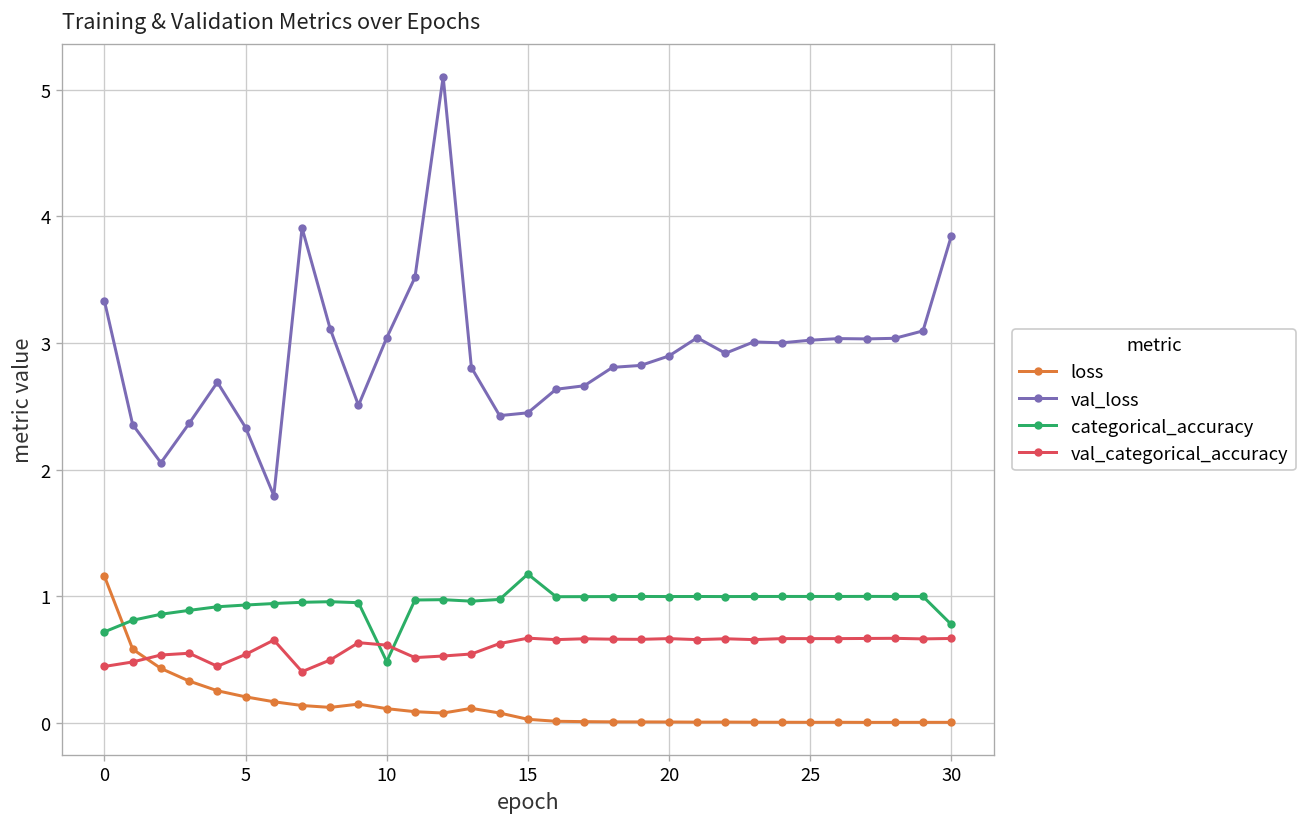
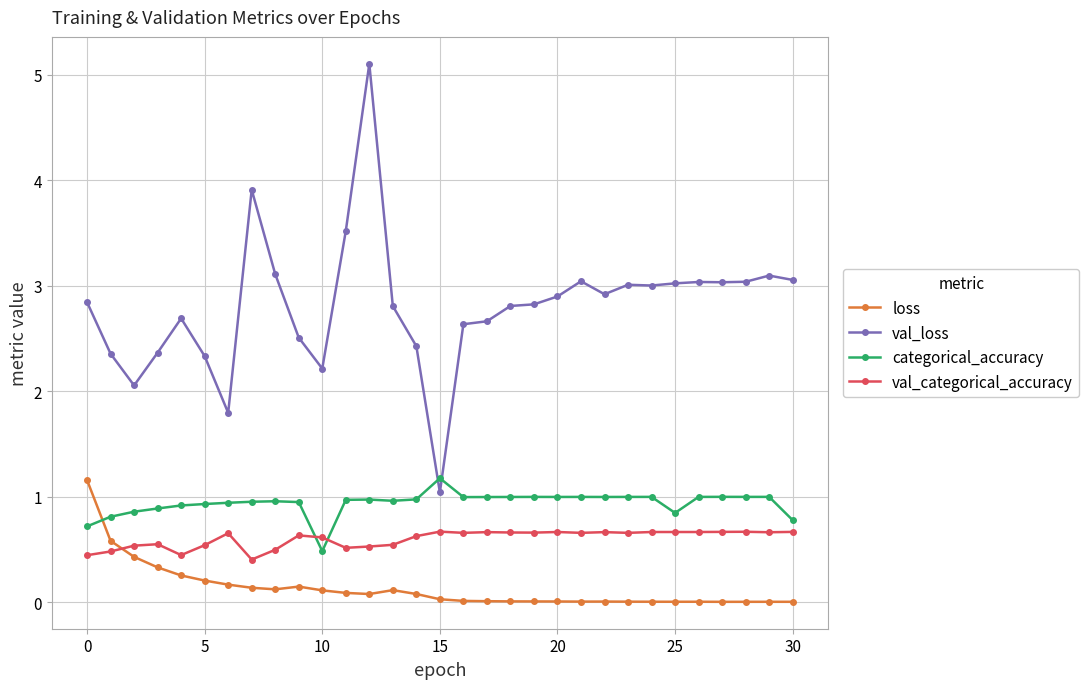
val_loss, 0: 3.33 -> 2.84
val_loss, 10: 3.04 -> 2.21
val_loss, 15: 2.45 -> 1.04
categorical_accuracy, 25: 1.00 -> 0.85
val_loss, 30: 3.84 -> 3.06
